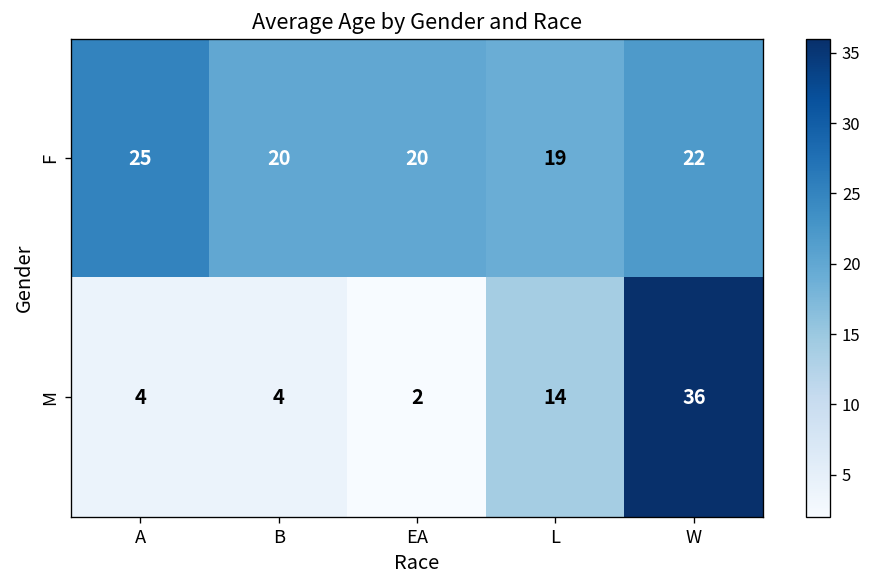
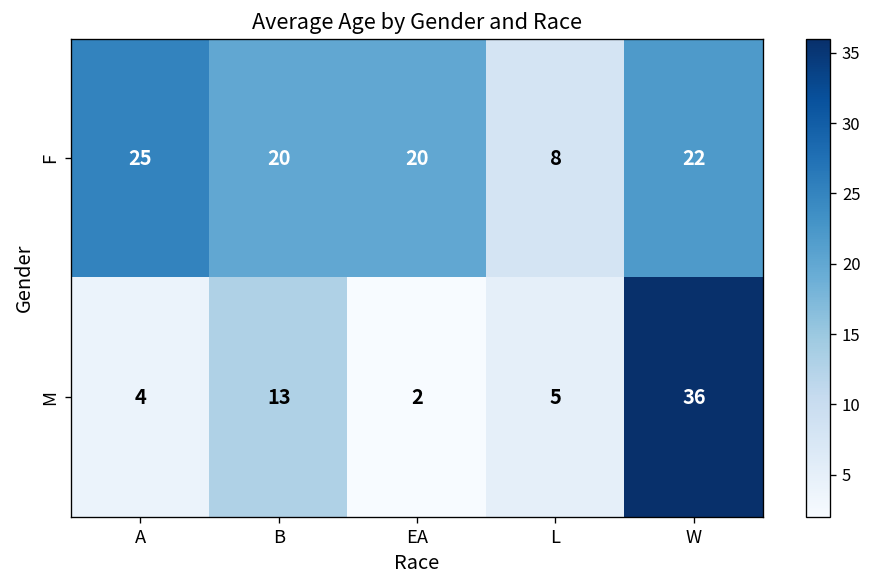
F, L: 19 -> 8
M, B: 4 -> 13
M, L: 14 -> 5
